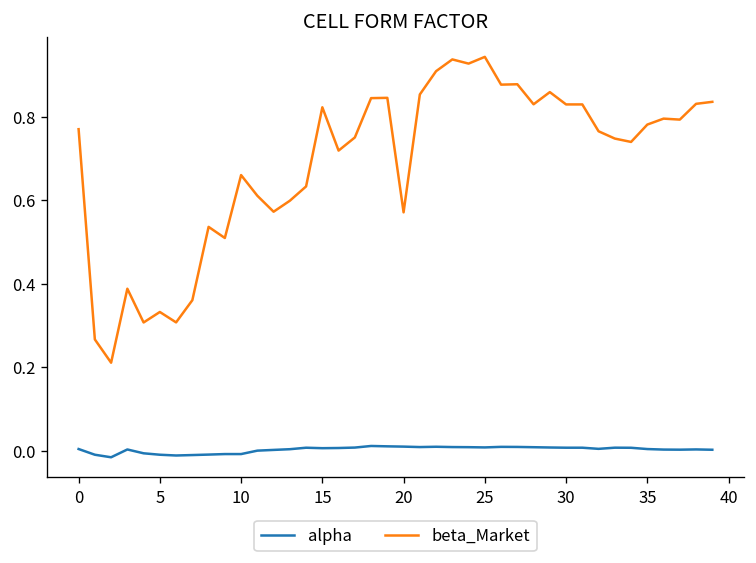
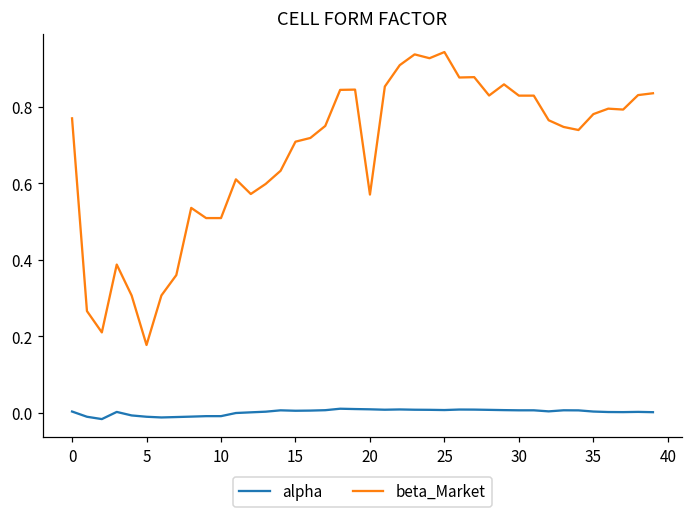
beta_Market, 5: 0.33 -> 0.18
beta_Market, 10: 0.66 -> 0.51
beta_Market, 15: 0.82 -> 0.71
